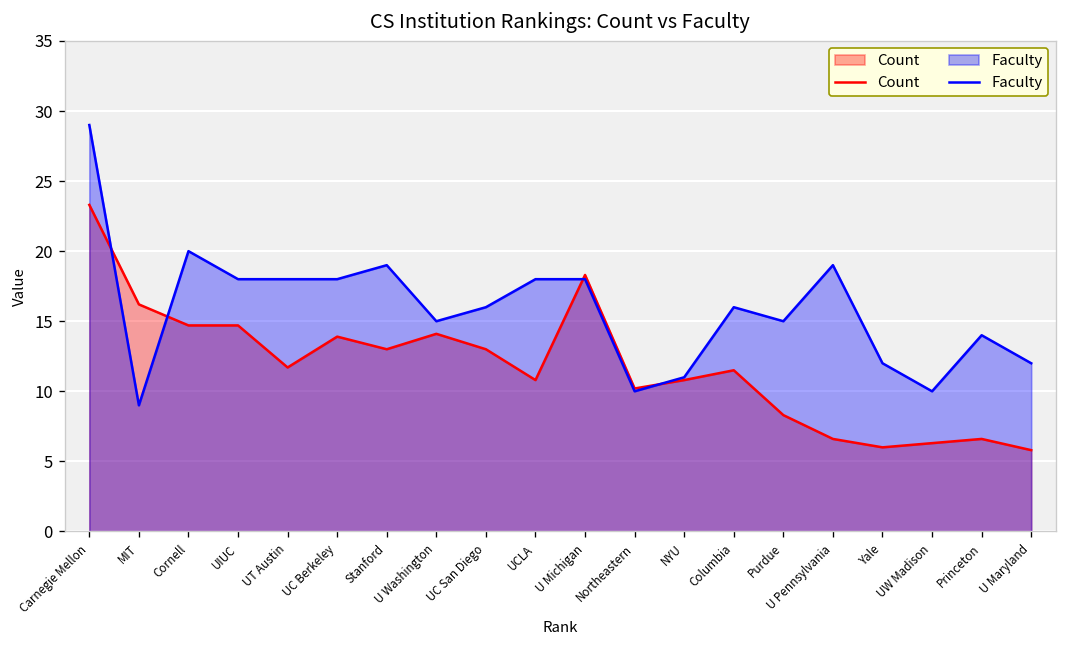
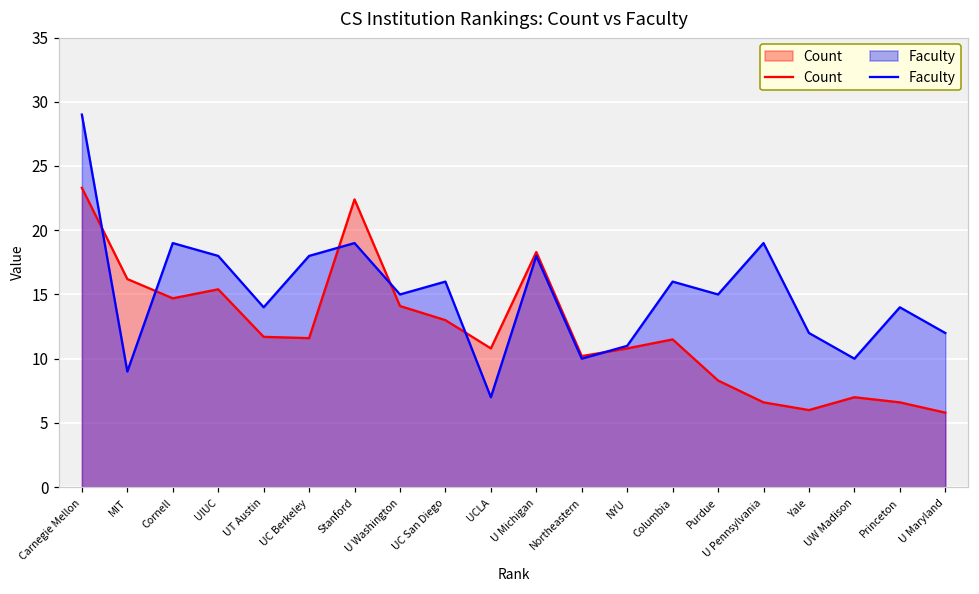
Faculty, Cornell: 20 -> 19
Count, UIUC: 14.7 -> 15.4
Faculty, UT Austin: 18 -> 14
Count, UC Berkeley: 13.9 -> 11.6
Count, Stanford: 13.0 -> 22.4
Faculty, UCLA: 18 -> 7
Count, UW Madison: 6.3 -> 7.0
